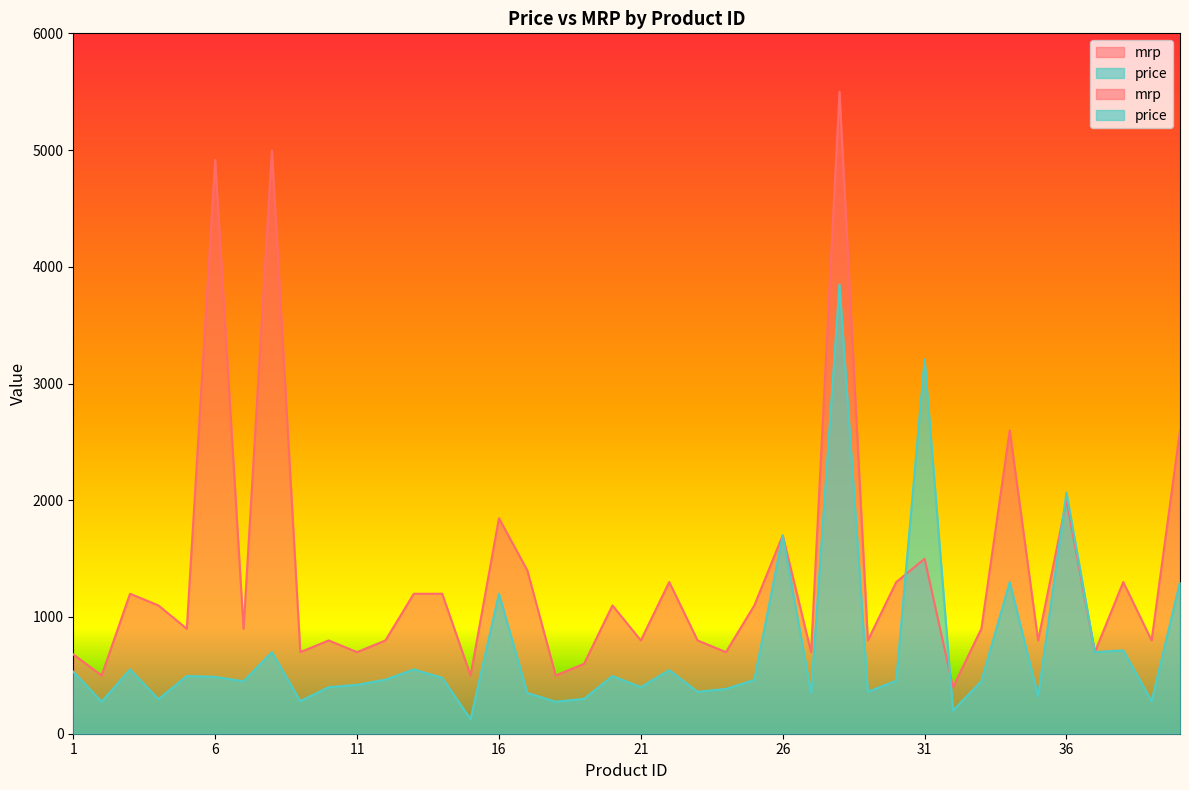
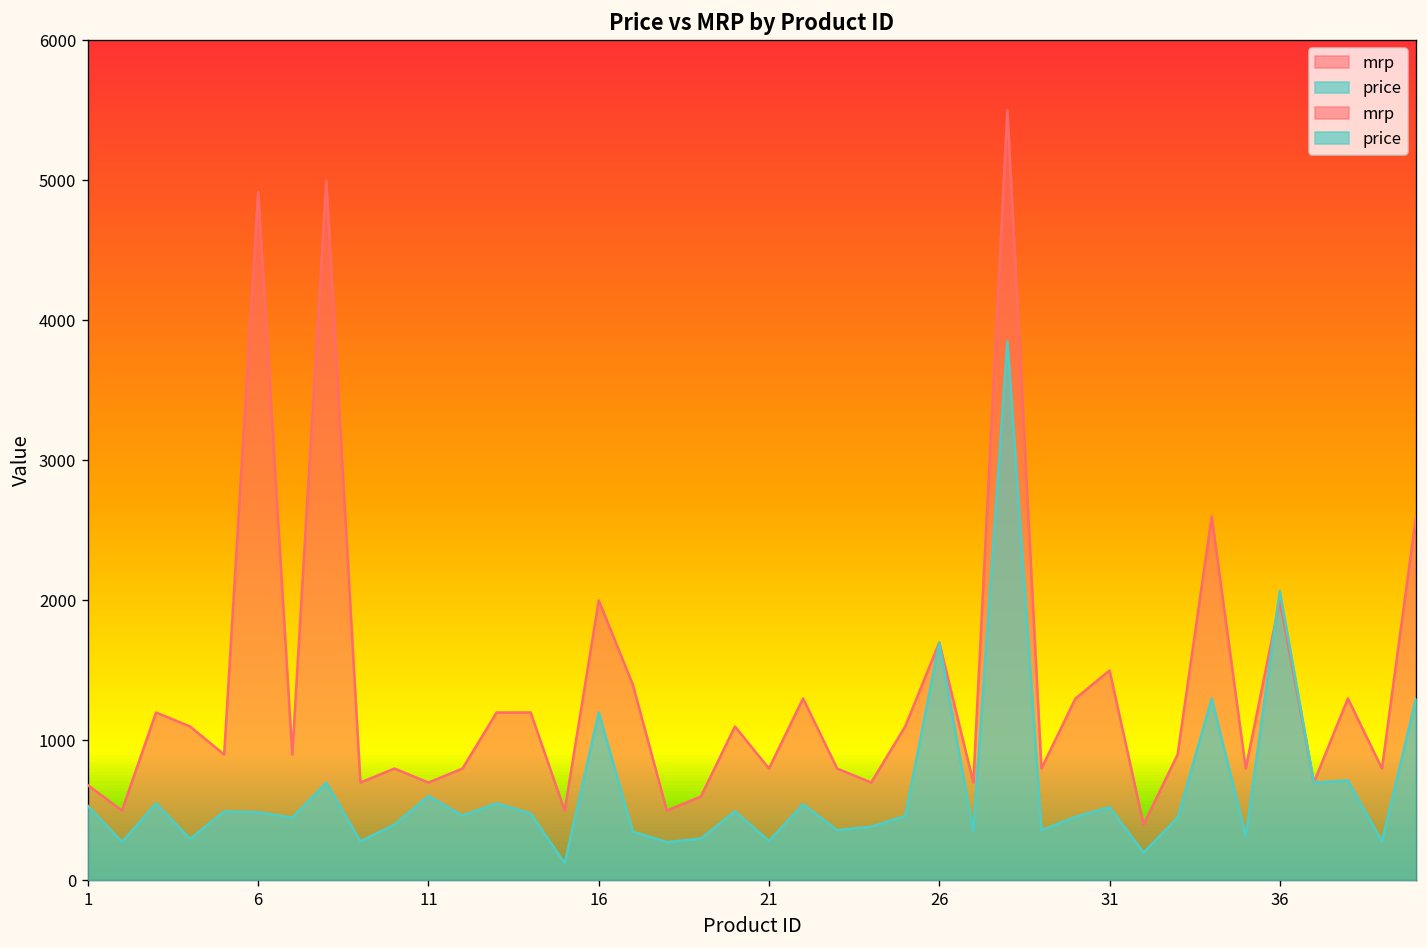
price, 11: 420 -> 600
mrp, 16: 1850 -> 2000
price, 21: 400 -> 280
price, 31: 3210 -> 520
